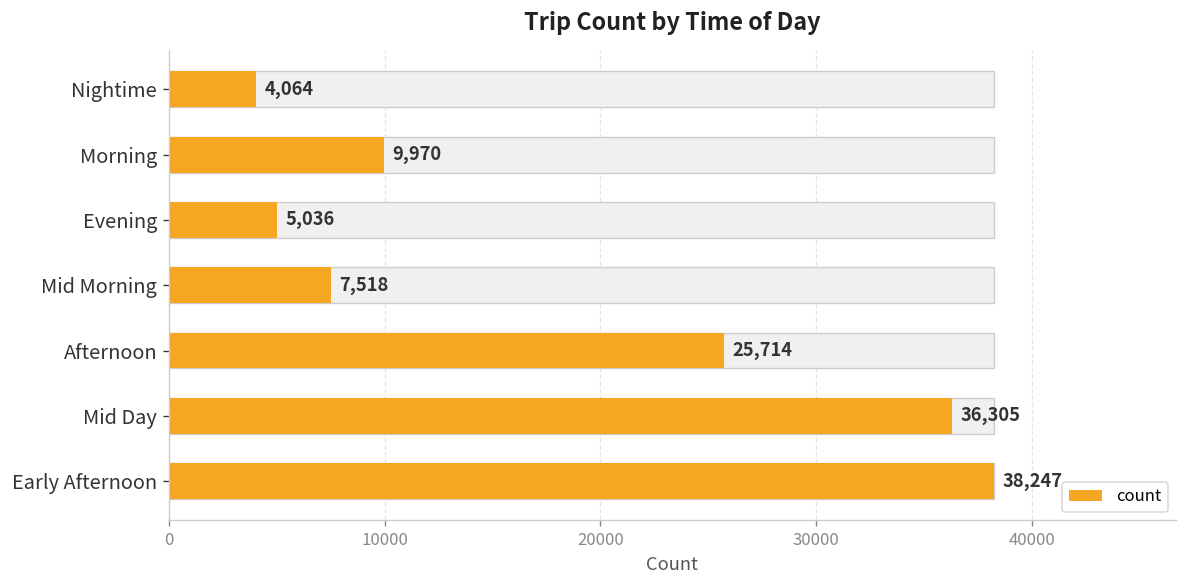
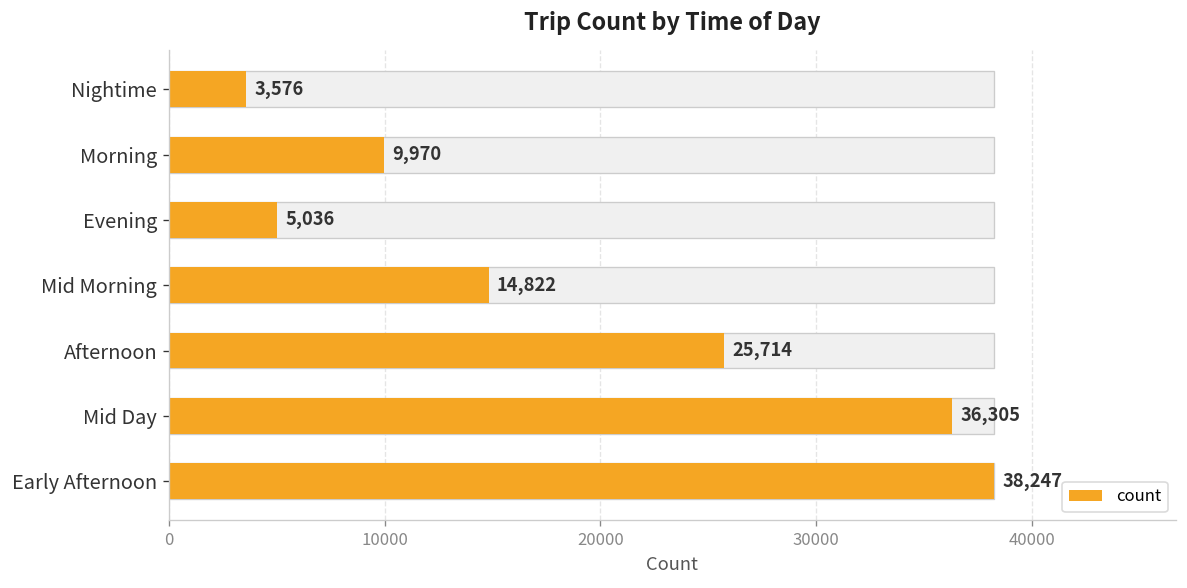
count, Nightime: 4,064 -> 3,576
count, Mid Morning: 7,518 -> 14,822
